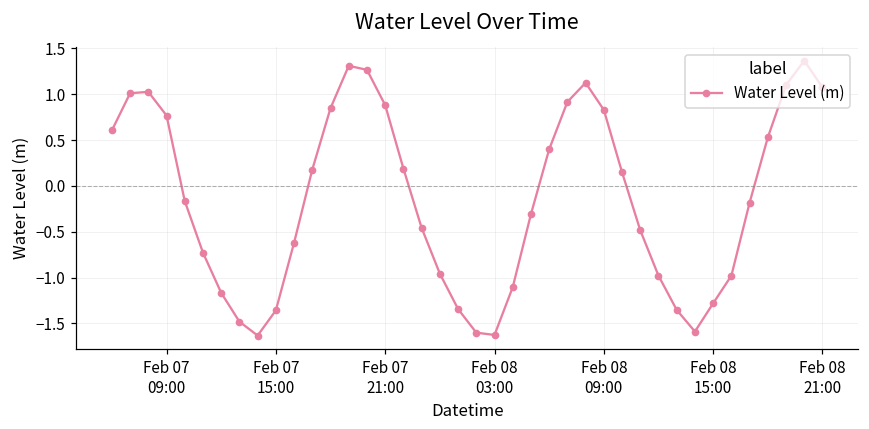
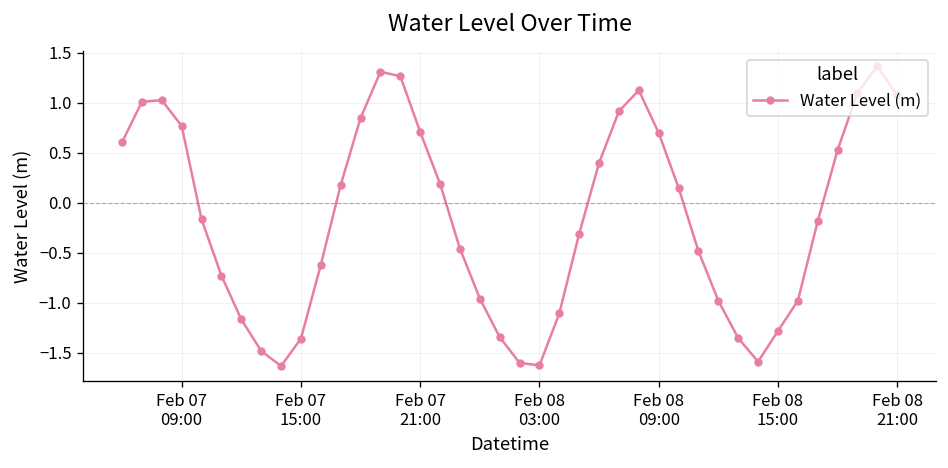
Feb 07 21:00: 0.9 -> 0.7
Feb 08 09:00: 0.8 -> 0.7
